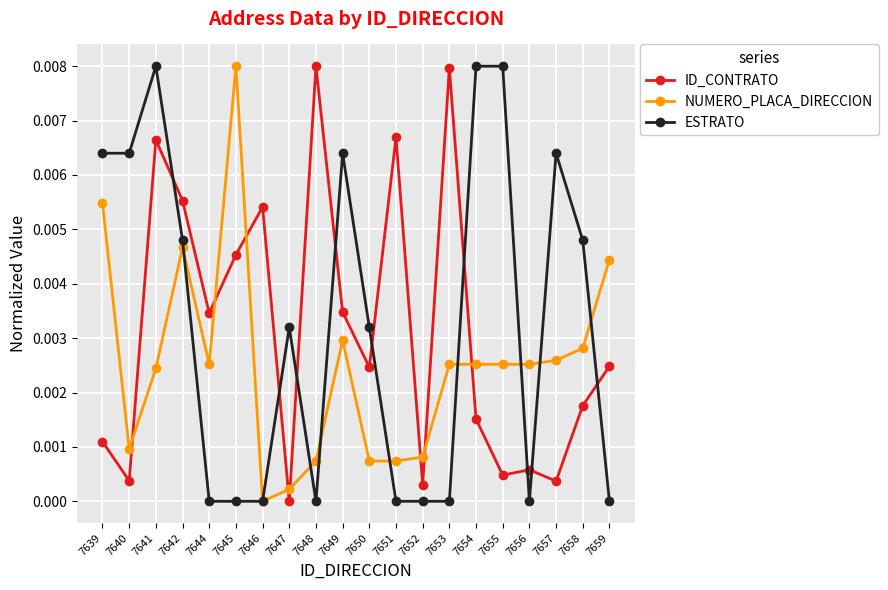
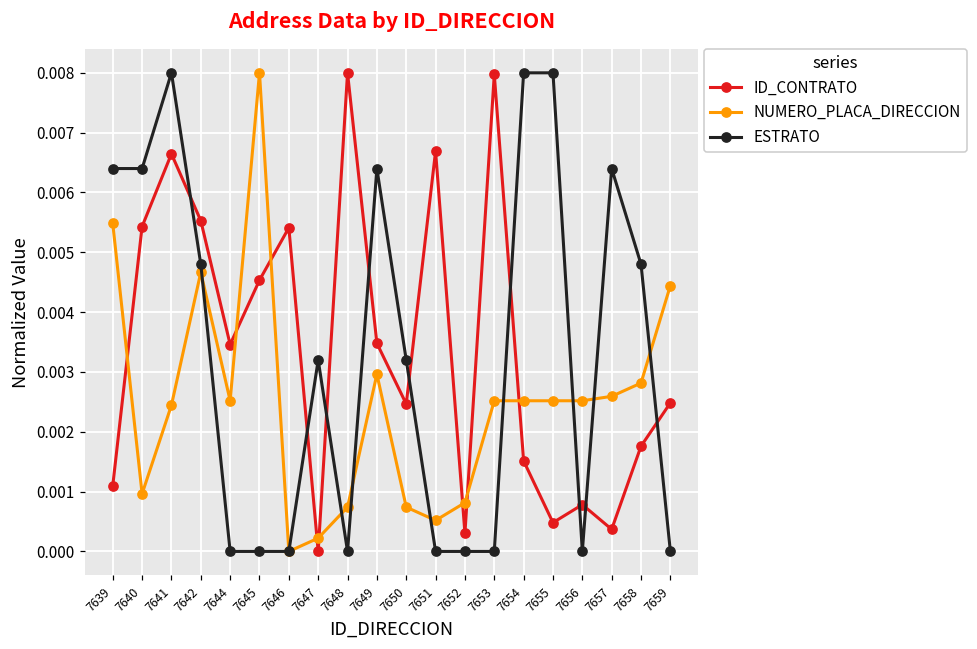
ID_CONTRATO, 7640: 0.0004 -> 0.0054
NUMERO_PLACA_DIRECCION, 7651: 0.0007 -> 0.0005
ID_CONTRATO, 7656: 0.0006 -> 0.0008
